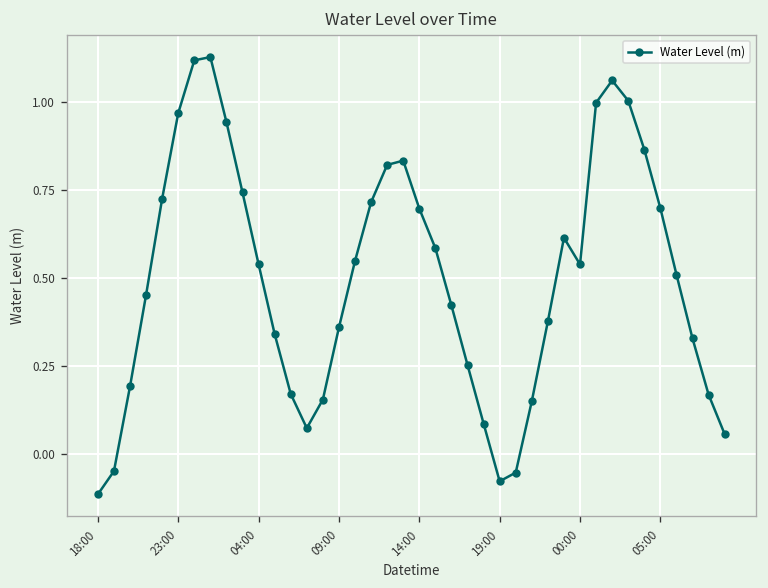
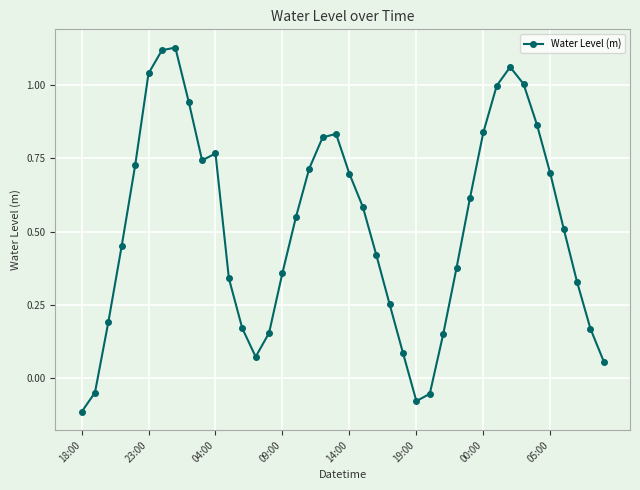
23:00: 0.97 -> 1.04
04:00: 0.54 -> 0.77
00:00: 0.54 -> 0.84
